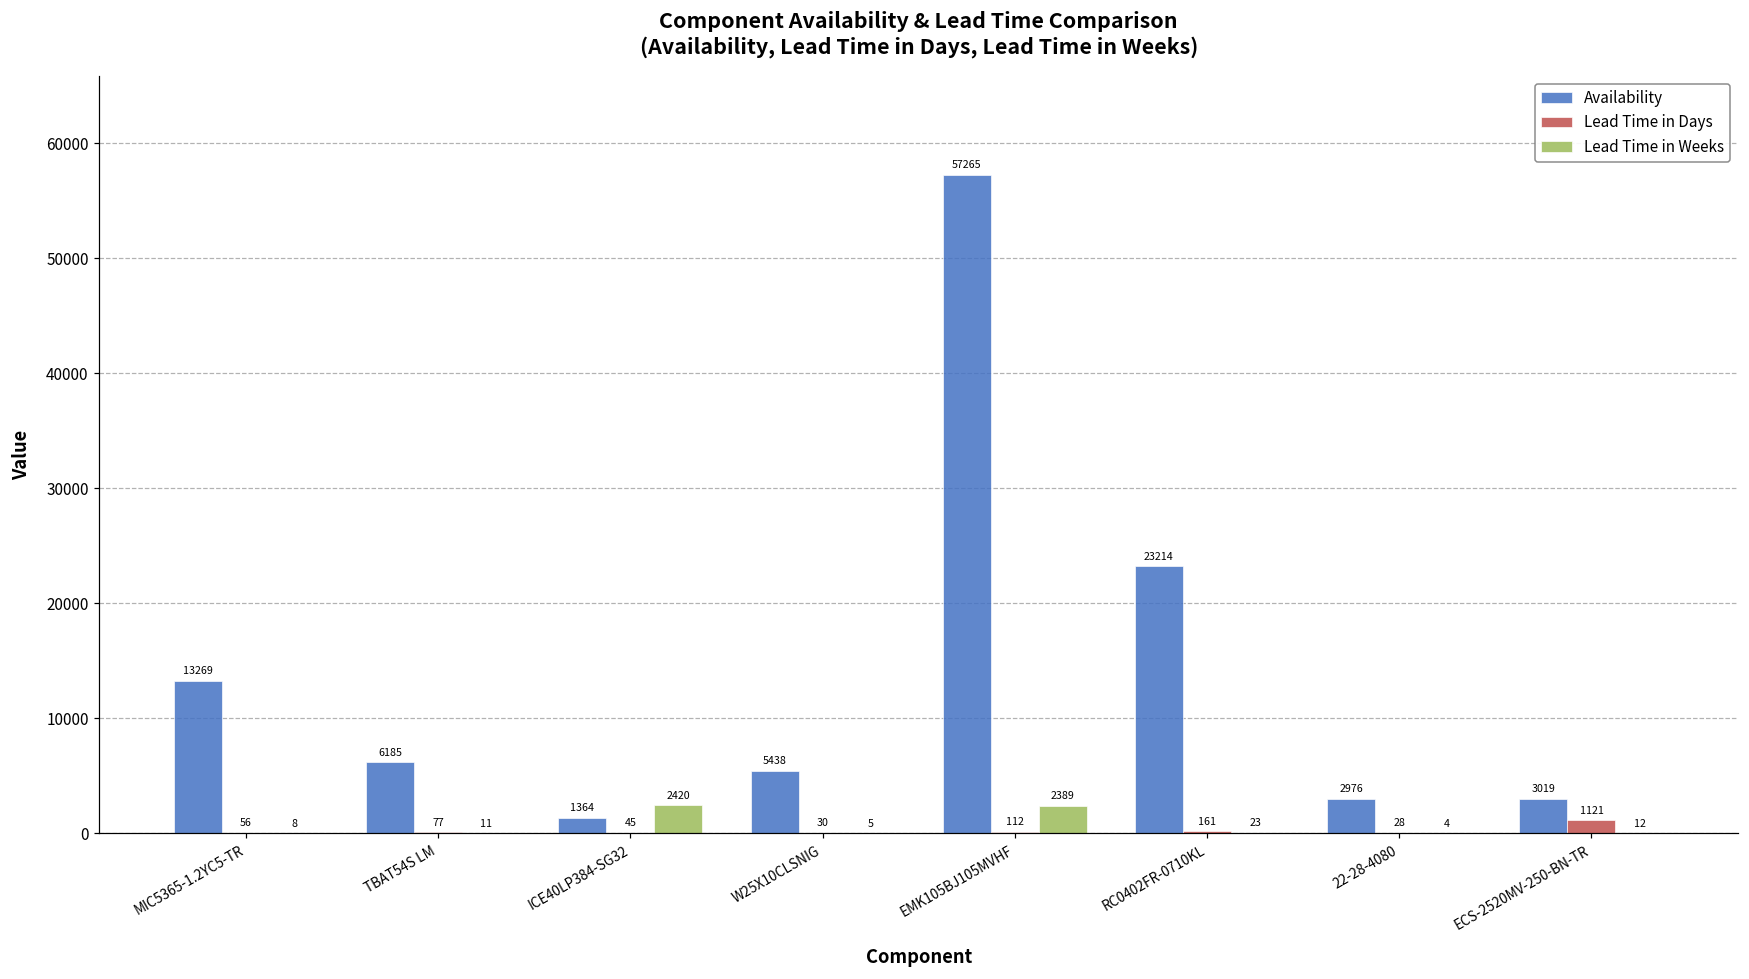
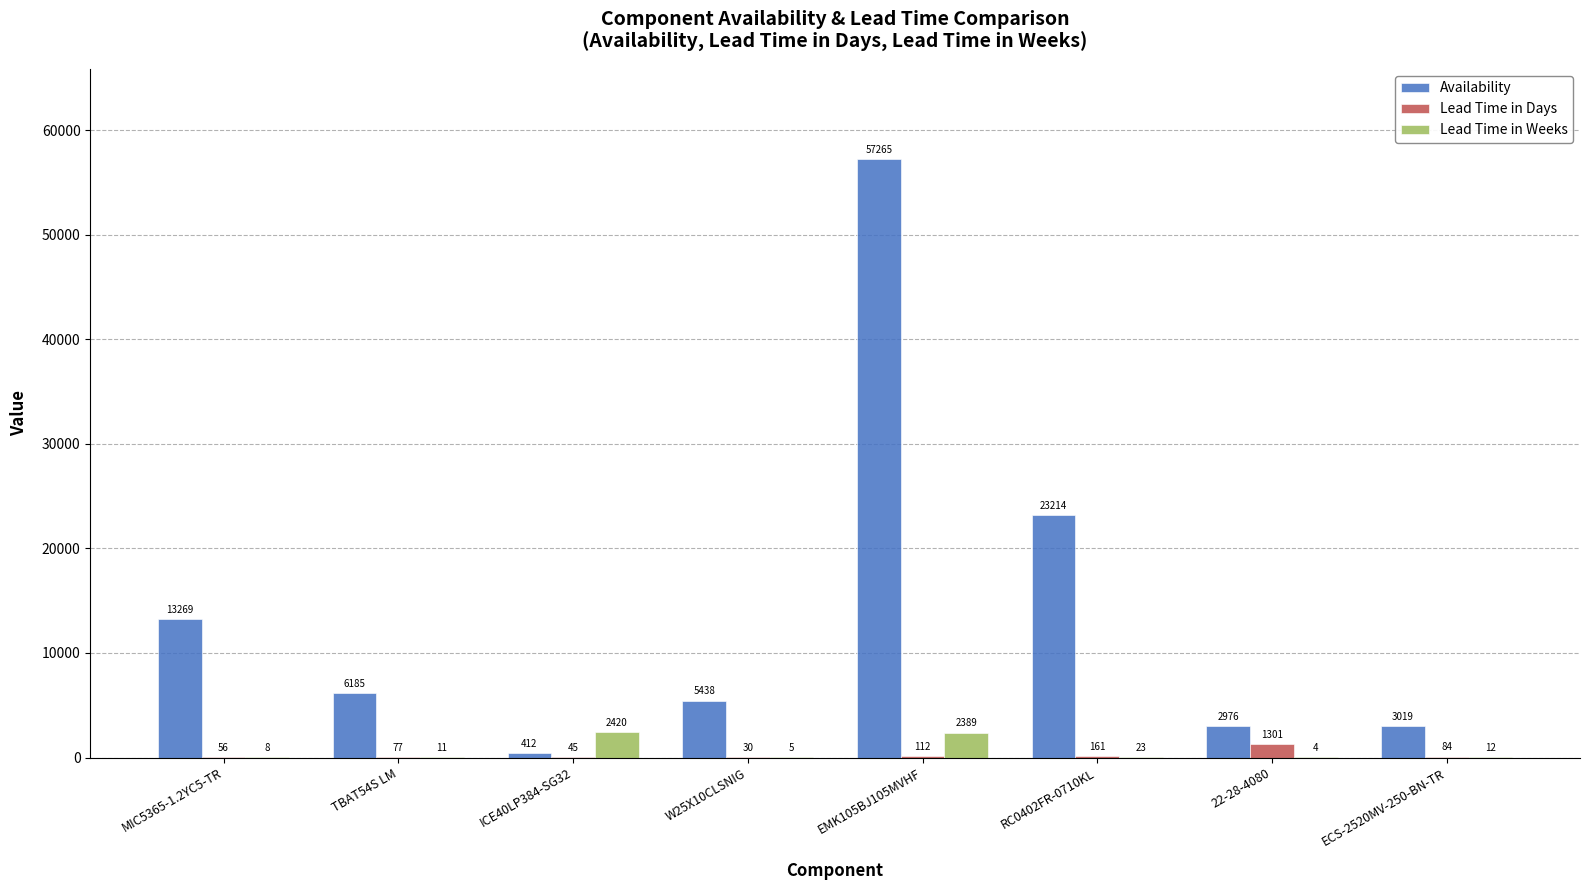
Availability, ICE40LP384-SG32: 1364 -> 412
Lead Time in Days, 22-28-4080: 28 -> 1301
Lead Time in Days, ECS-2520MV-250-BN-TR: 1121 -> 84
